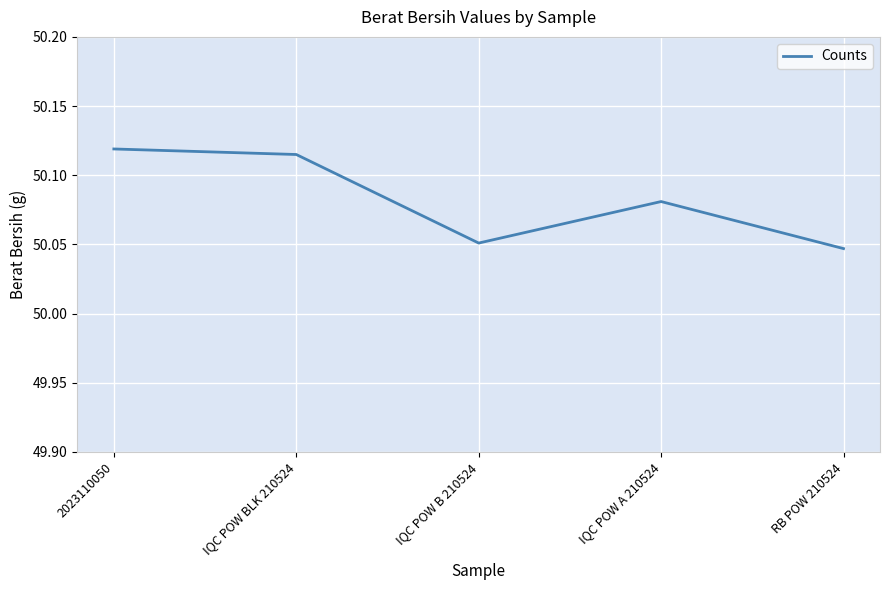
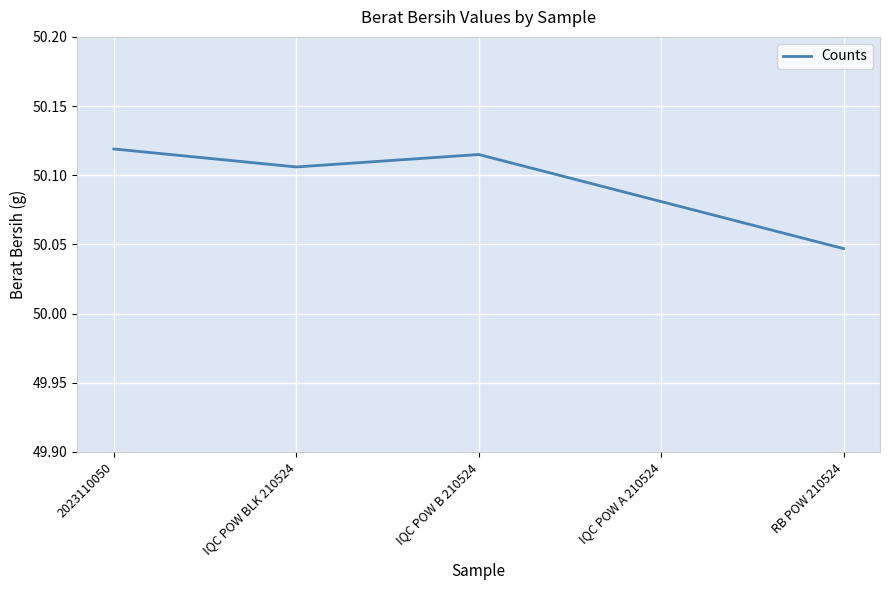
IQC POW BLK 210524: 50.115 -> 50.106
IQC POW B 210524: 50.051 -> 50.115
